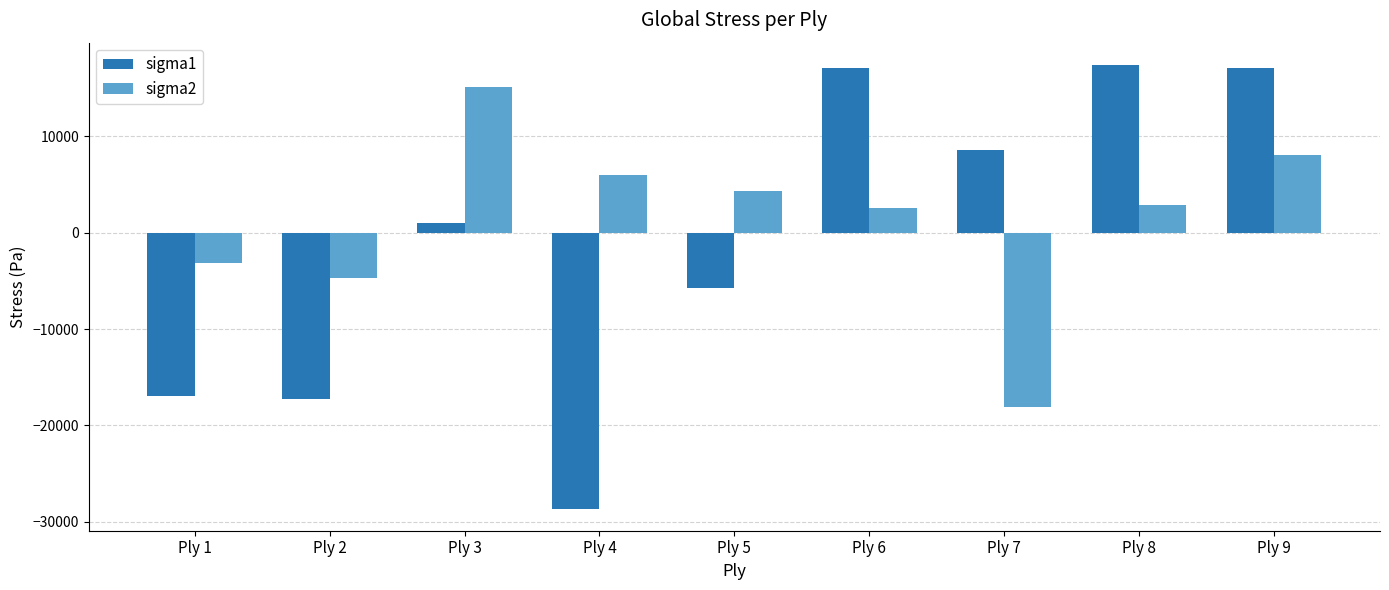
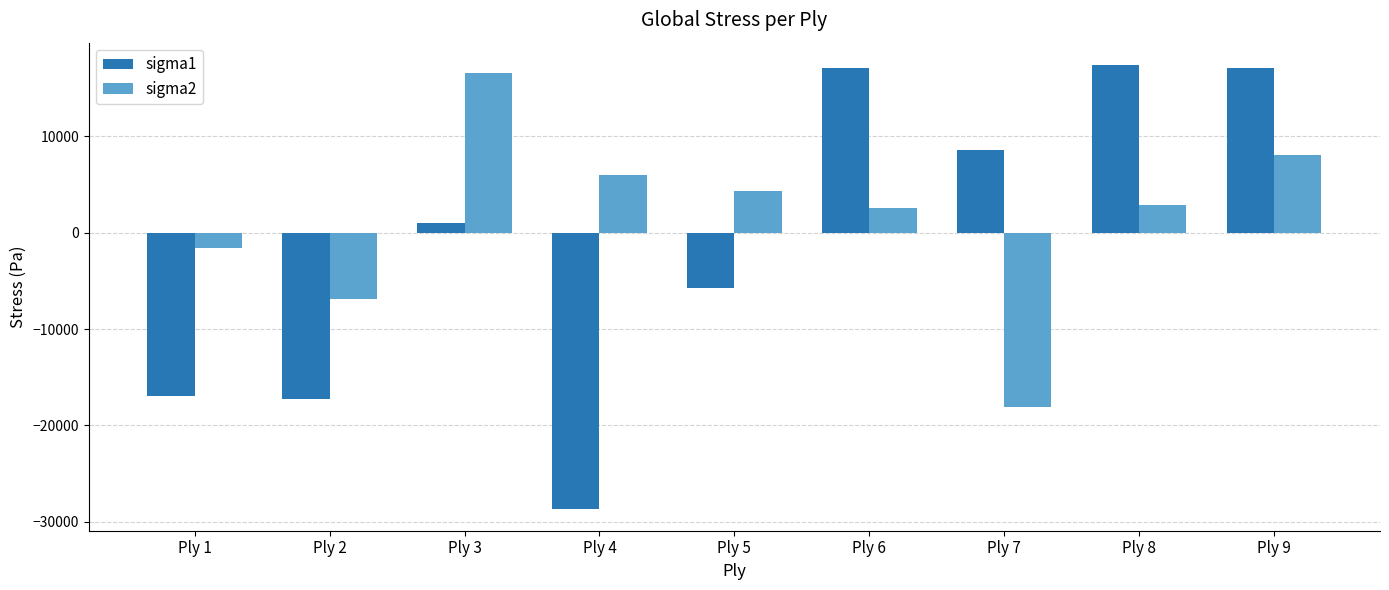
sigma2, Ply 1: -3000 -> -2000
sigma2, Ply 2: -5000 -> -7000
sigma2, Ply 3: 15000 -> 17000
